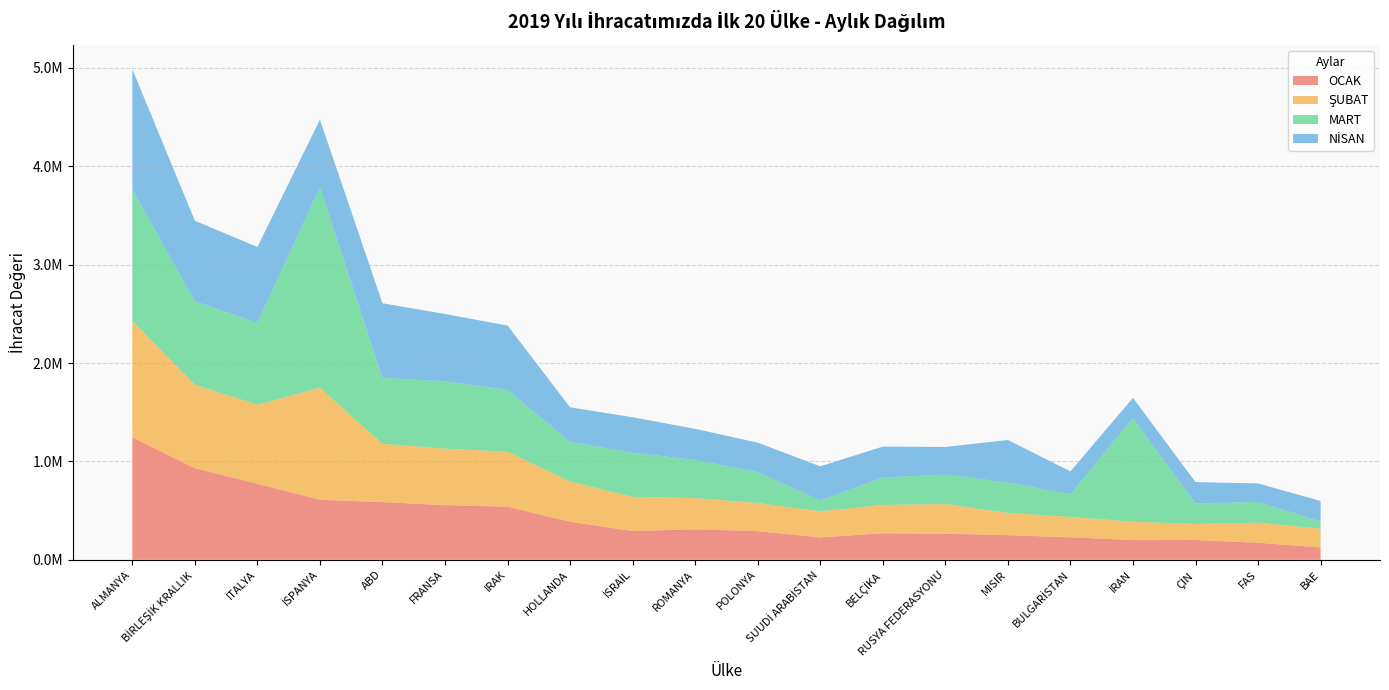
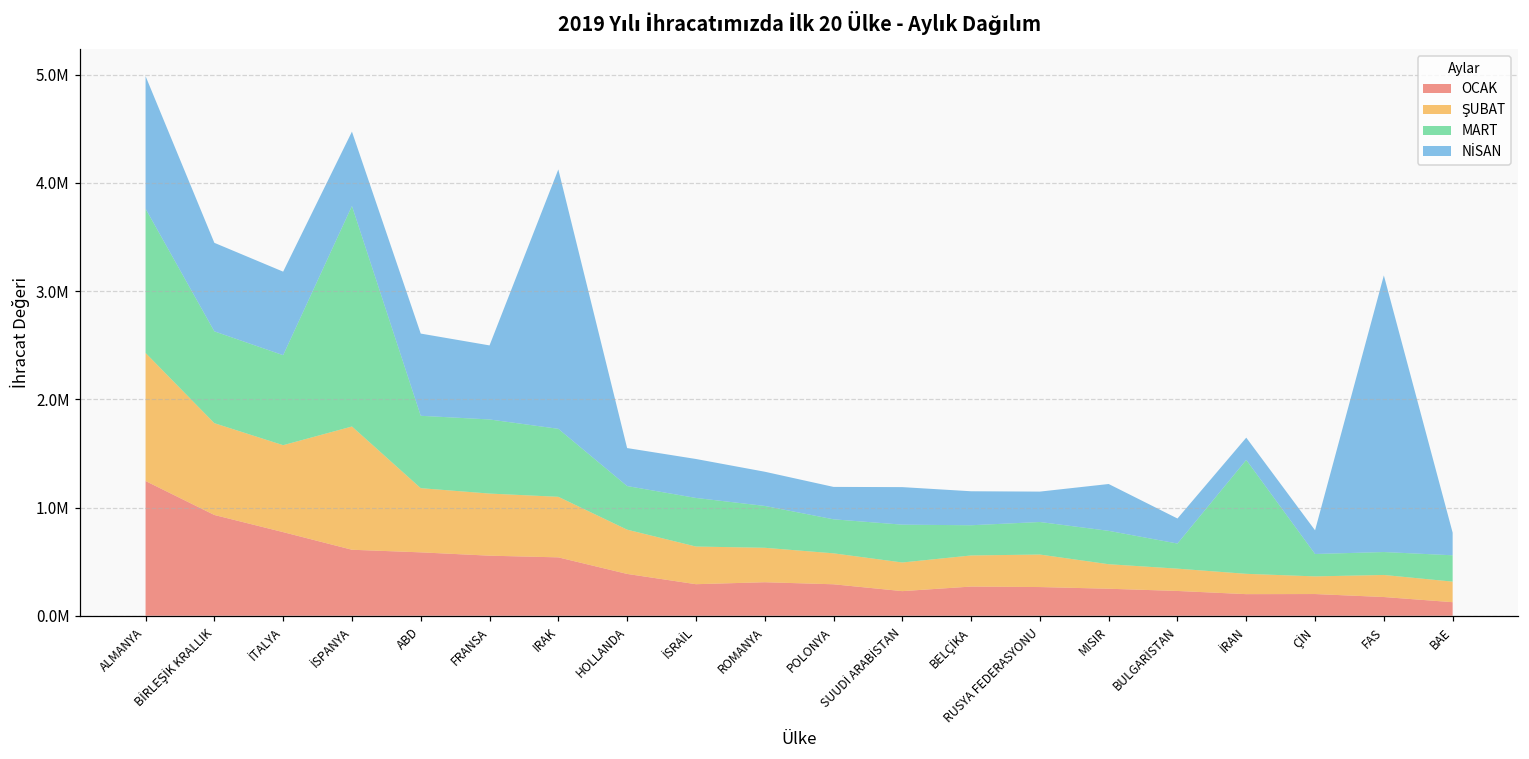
NİSAN, IRAK: 700000 -> 2400000
MART, SUUDİ ARABİSTAN: 100000 -> 300000
NİSAN, FAS: 200000 -> 2600000
MART, BAE: 100000 -> 200000
